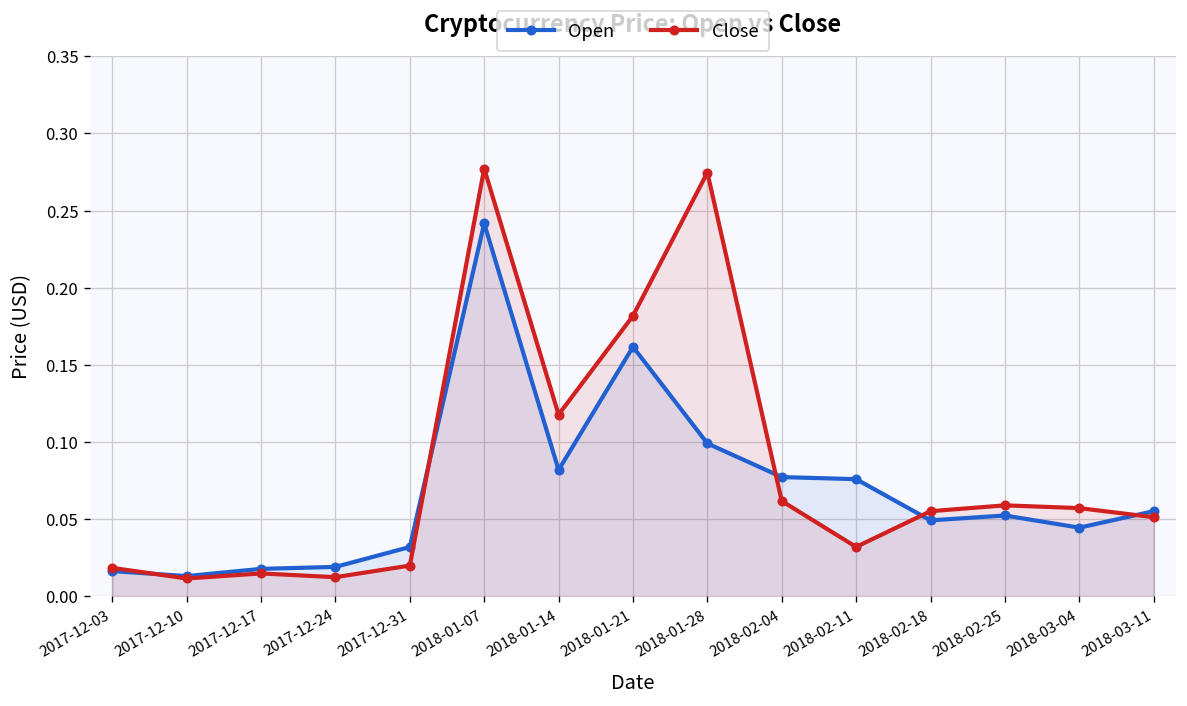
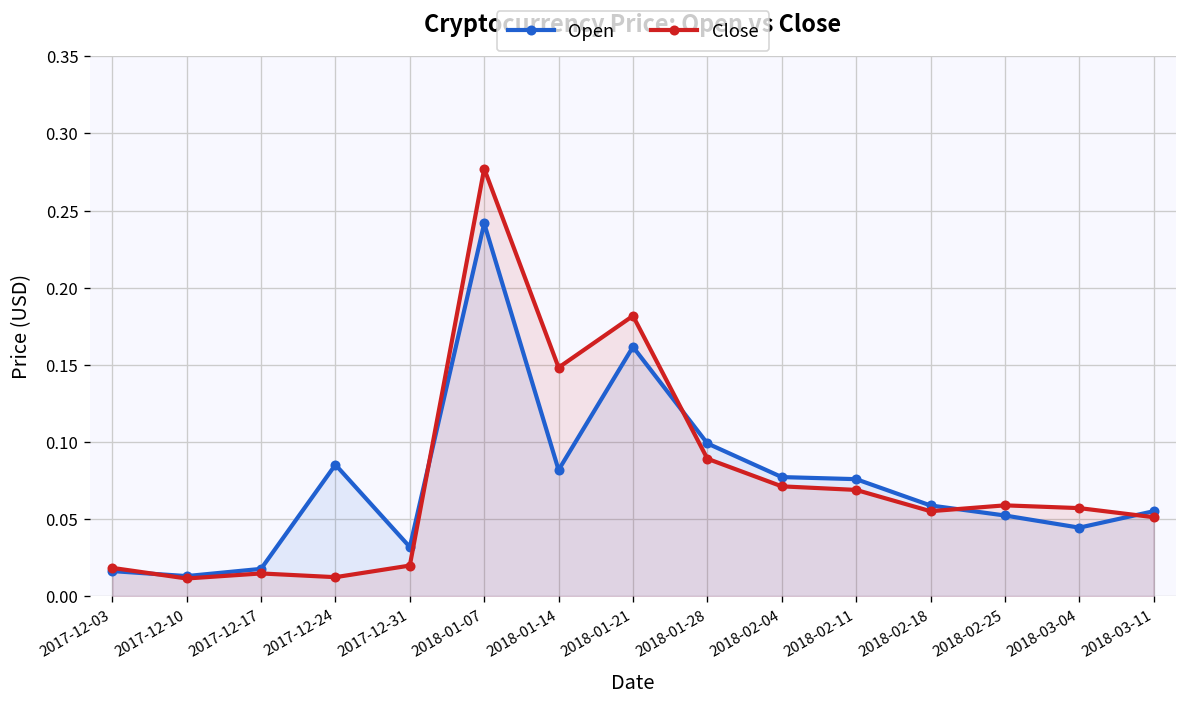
Open, 2017-12-24: 0.019 -> 0.085
Close, 2018-01-14: 0.118 -> 0.148
Close, 2018-01-28: 0.275 -> 0.089
Close, 2018-02-04: 0.062 -> 0.071
Close, 2018-02-11: 0.032 -> 0.069
Open, 2018-02-18: 0.049 -> 0.059
